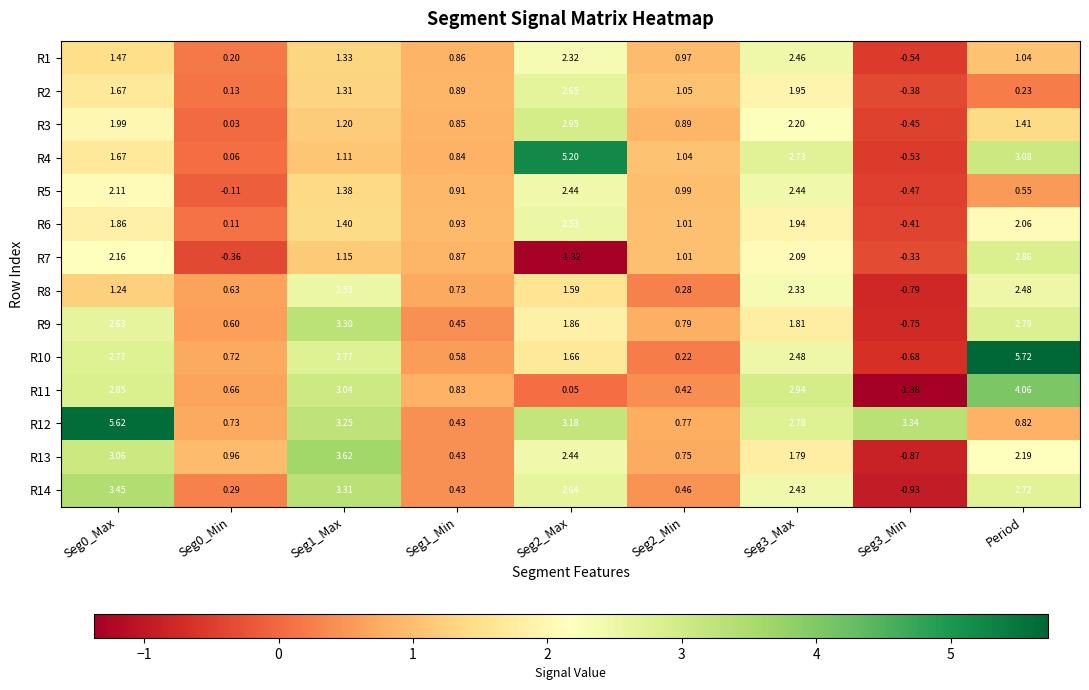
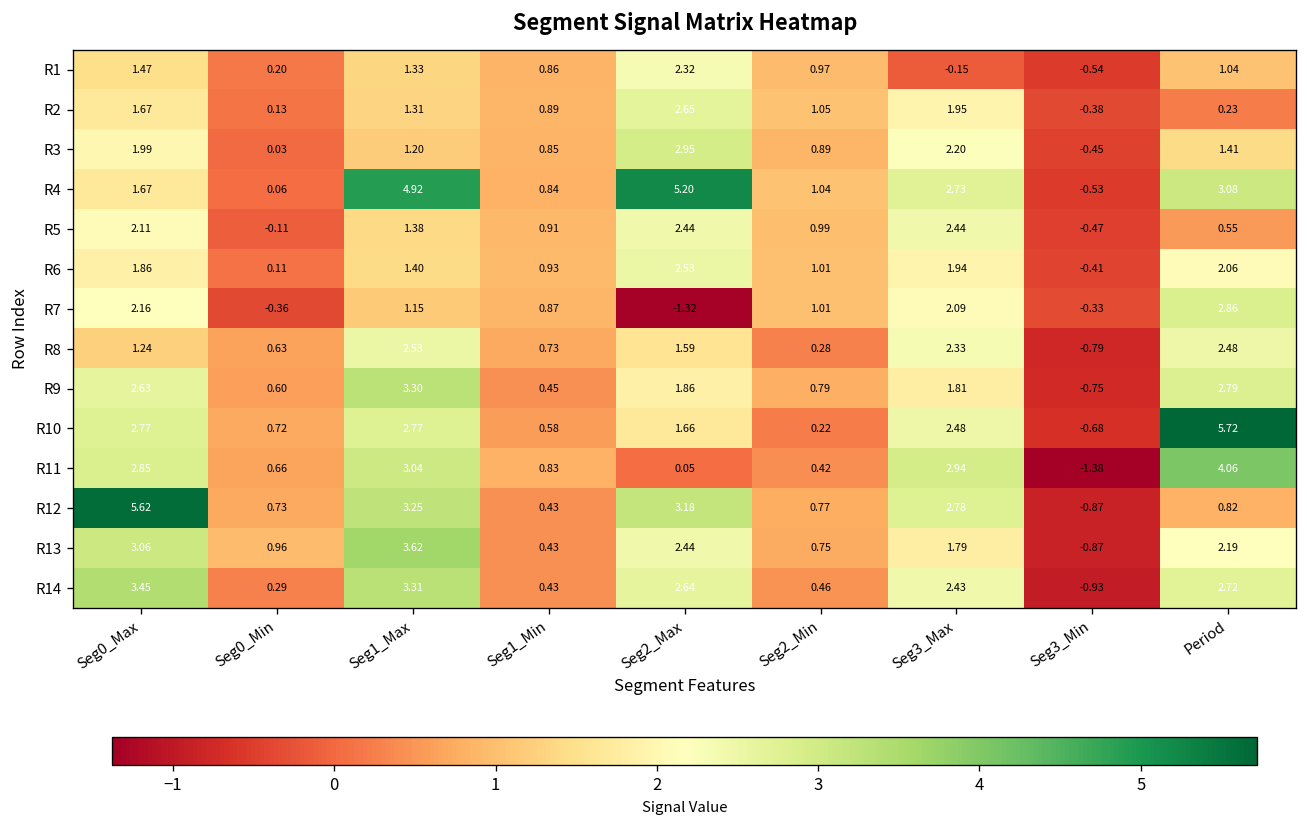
R1, Seg3_Max: 2.46 -> -0.15
R4, Seg1_Max: 1.11 -> 4.92
R12, Seg3_Min: 3.34 -> -0.87
